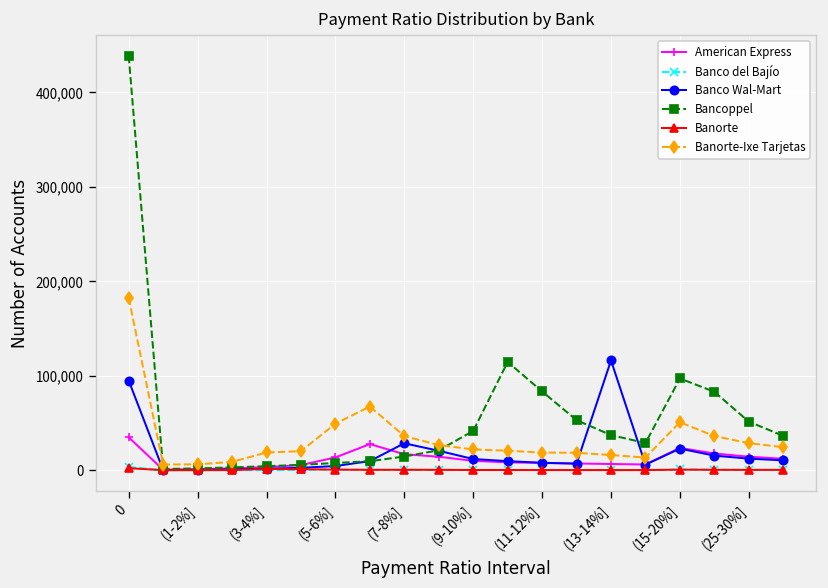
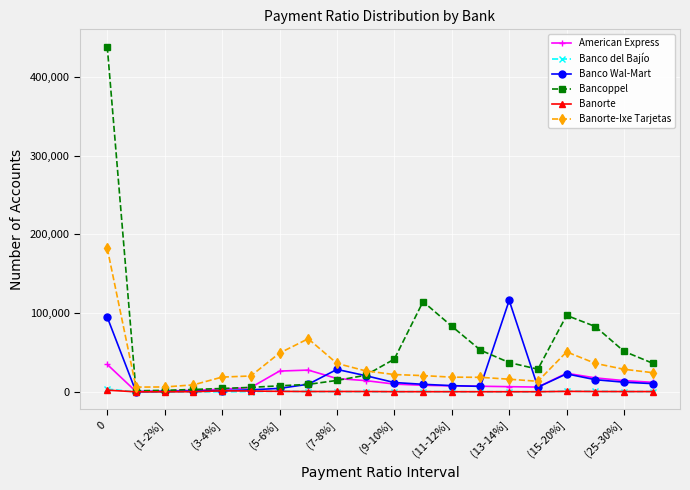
American Express, (5-6%]: 10,000 -> 30,000
